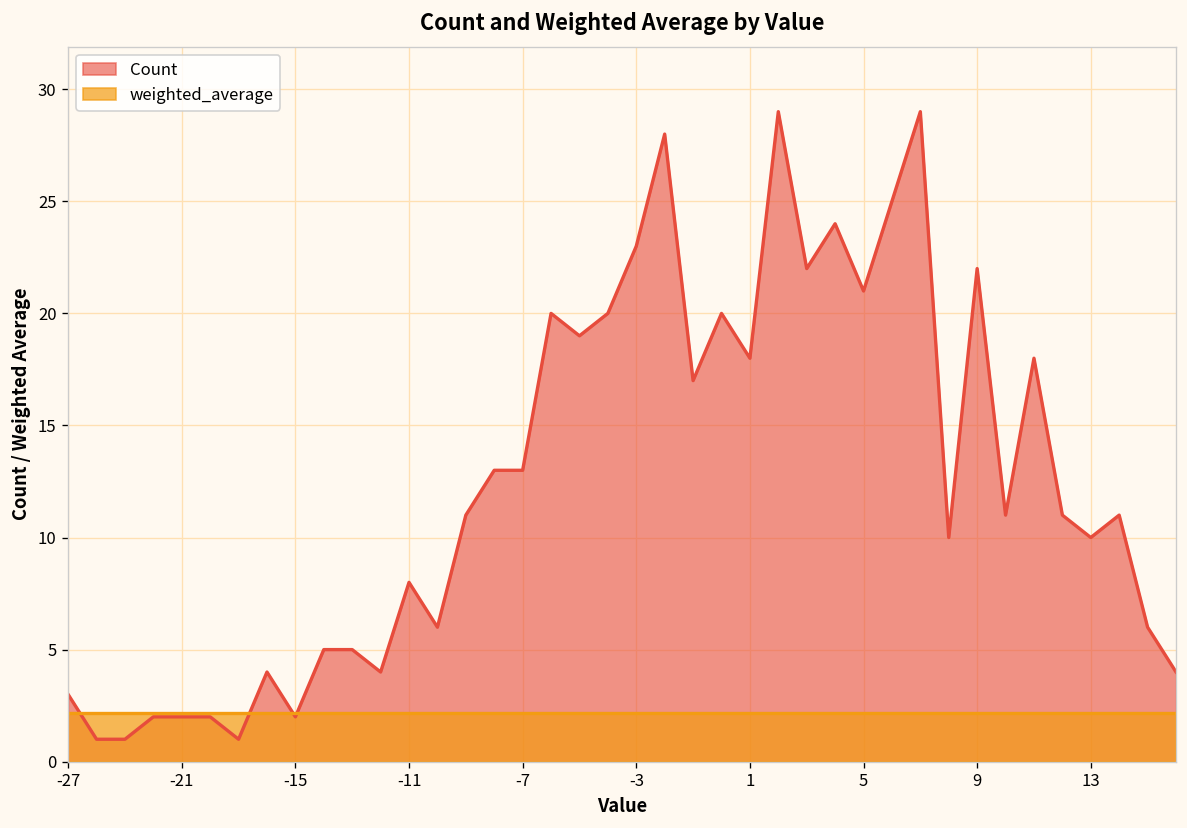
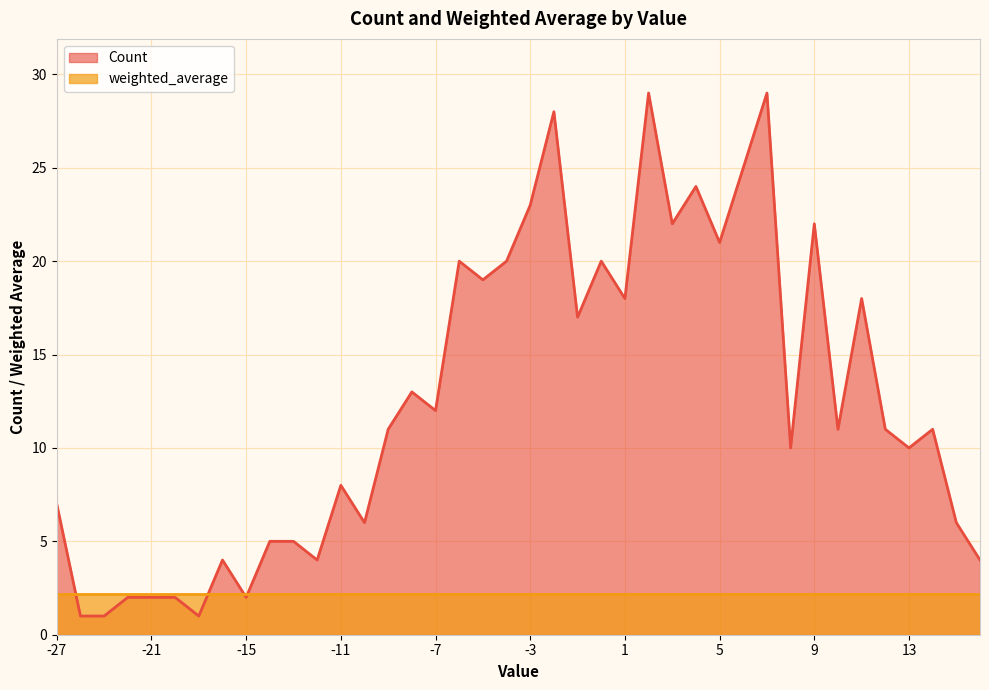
Count, -27: 3 -> 7
Count, -7: 13 -> 12
